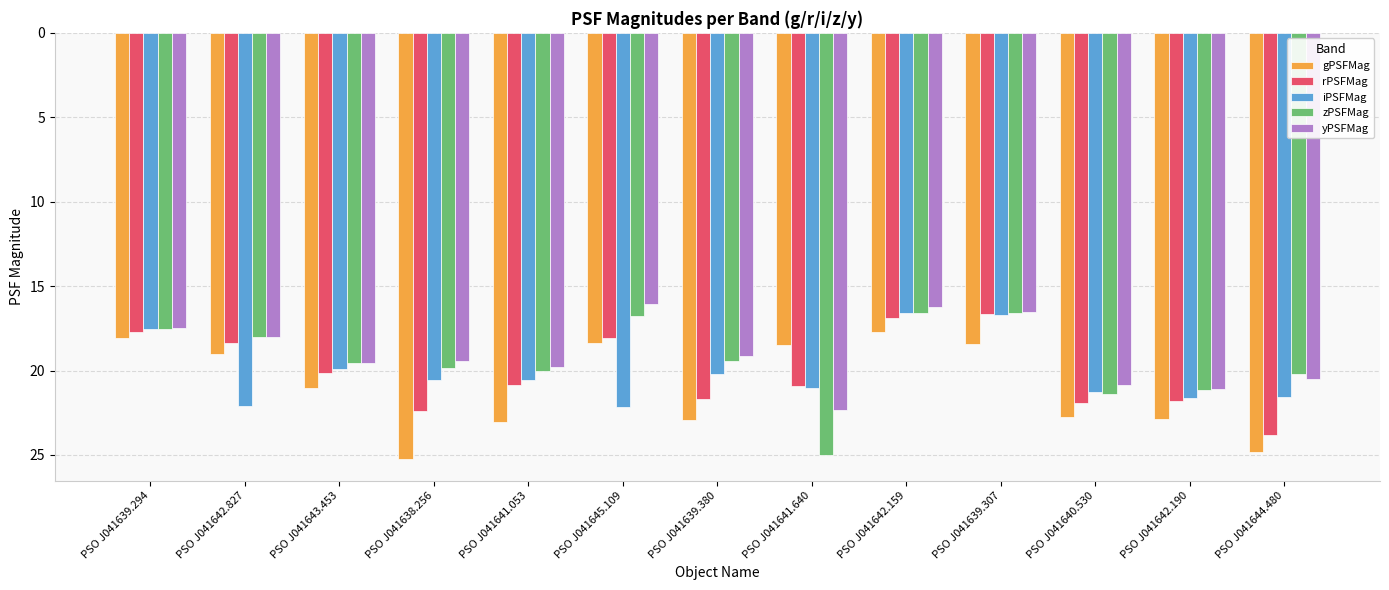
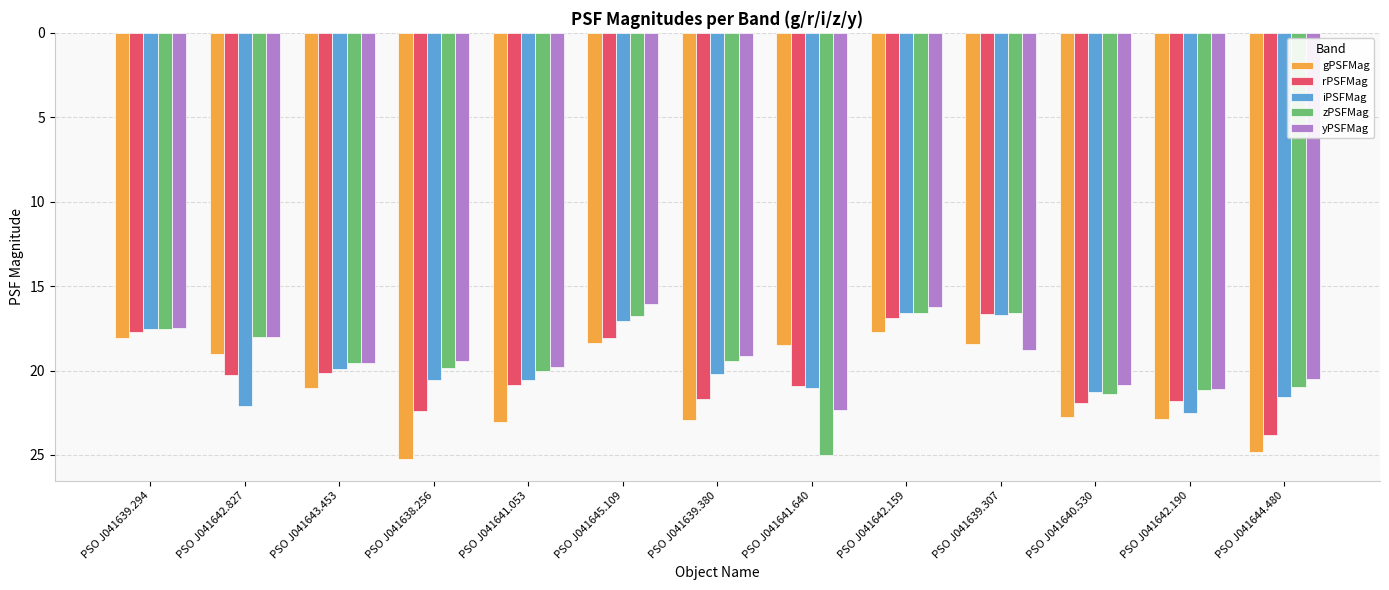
rPSFMag, PSO J041642.827: 18.4 -> 20.2
iPSFMag, PSO J041645.109: 22.2 -> 17.1
yPSFMag, PSO J041639.307: 16.6 -> 18.8
iPSFMag, PSO J041642.190: 21.6 -> 22.5
zPSFMag, PSO J041644.480: 20.2 -> 21.0
